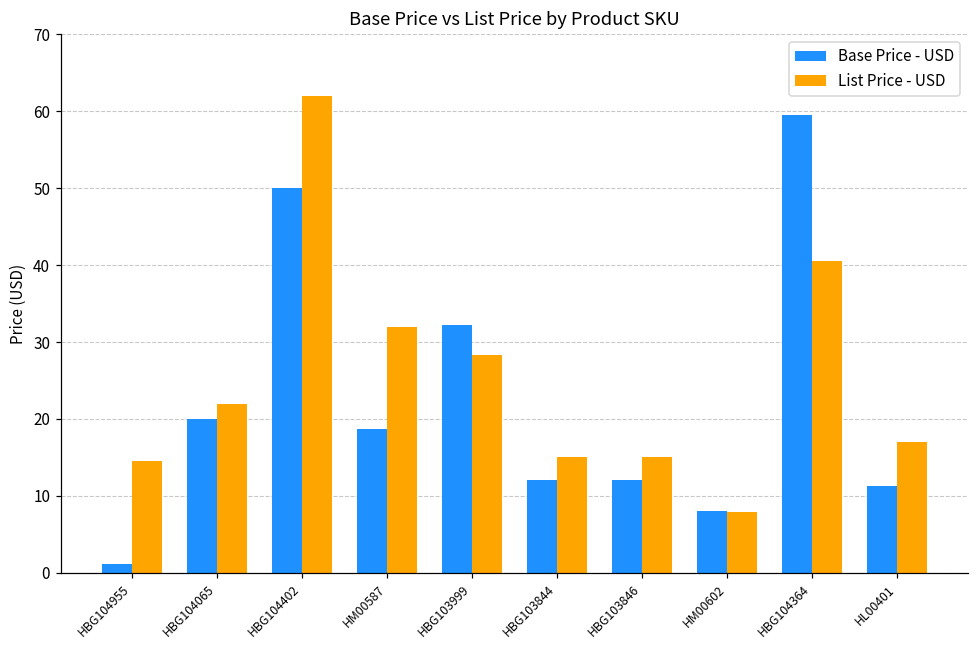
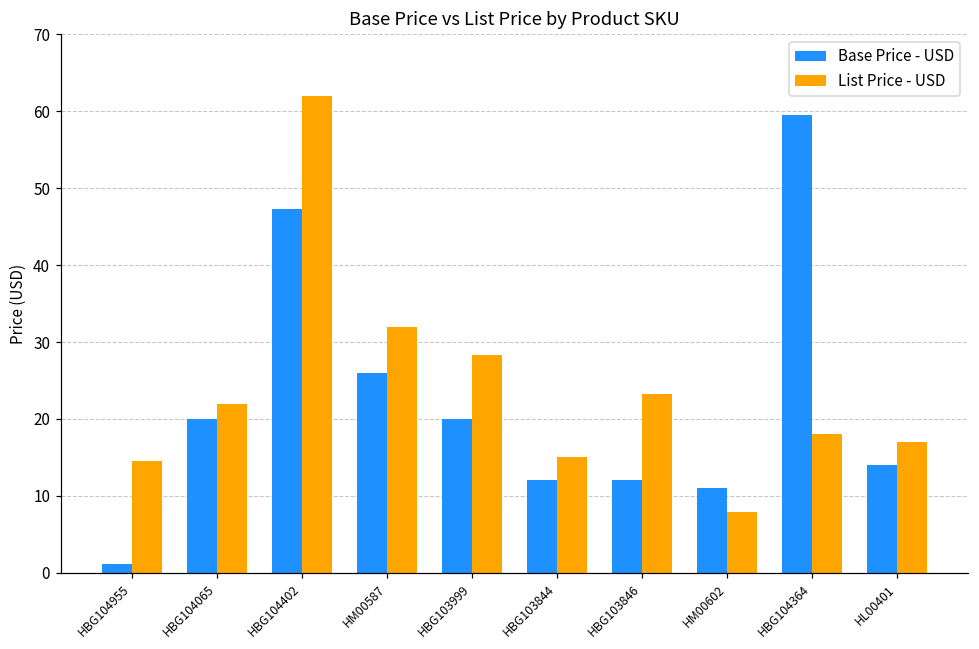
Base Price - USD, HBG104402: 50 -> 47
Base Price - USD, HM00587: 19 -> 26
Base Price - USD, HBG103999: 32 -> 20
List Price - USD, HBG103846: 15 -> 23
Base Price - USD, HM00602: 8 -> 11
List Price - USD, HBG104364: 41 -> 18
Base Price - USD, HL00401: 11 -> 14
